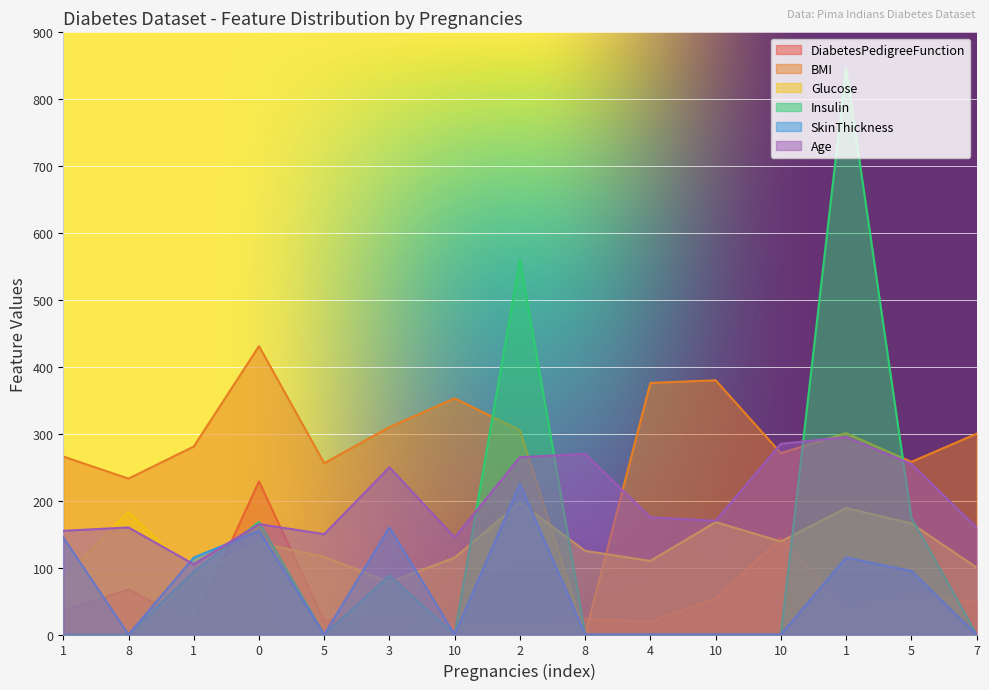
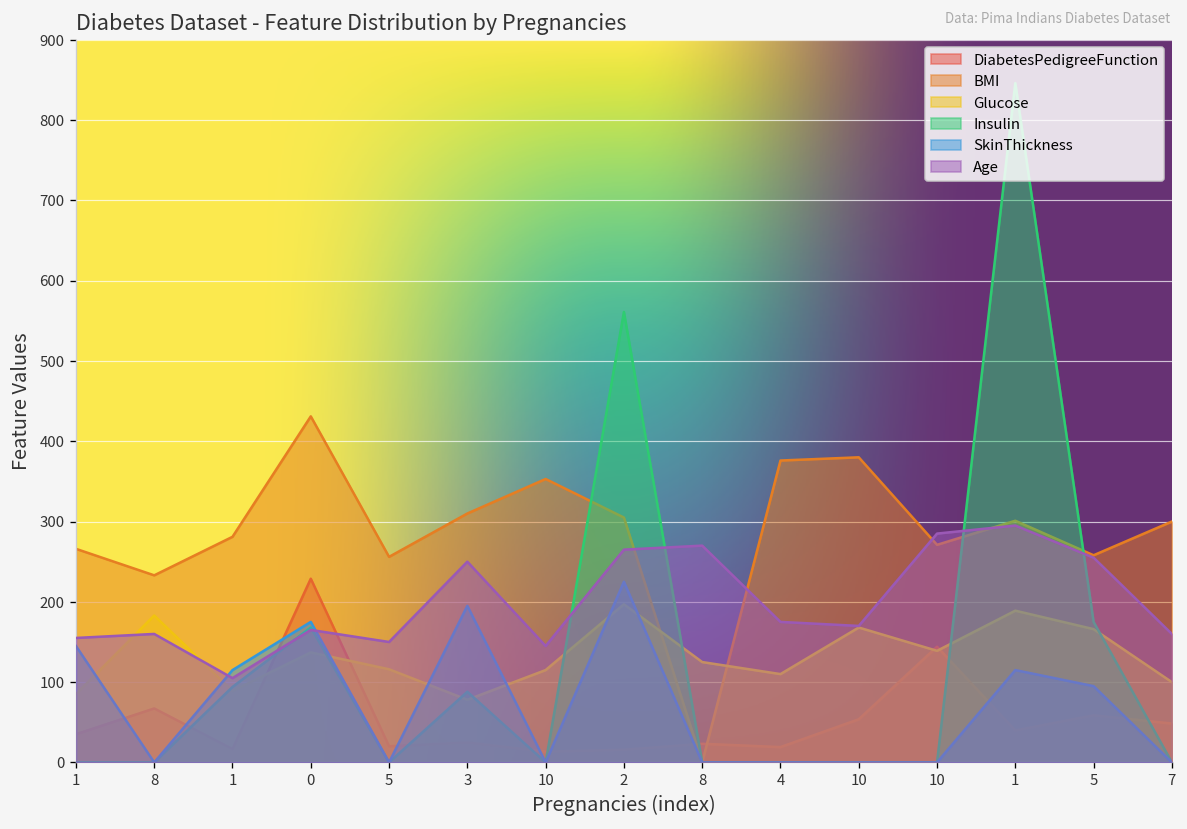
SkinThickness, 0: 160 -> 180
SkinThickness, 3: 160 -> 200
